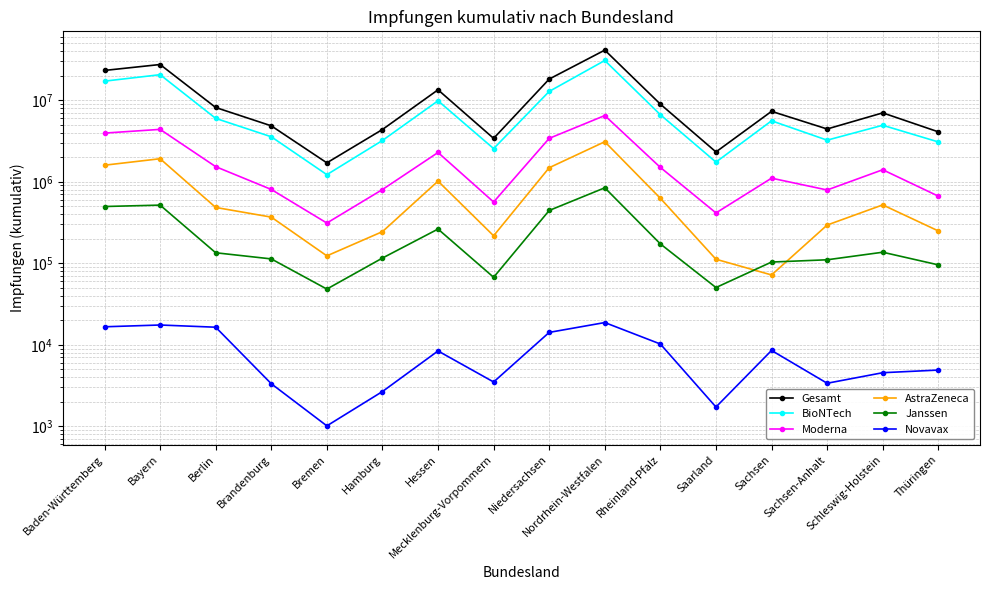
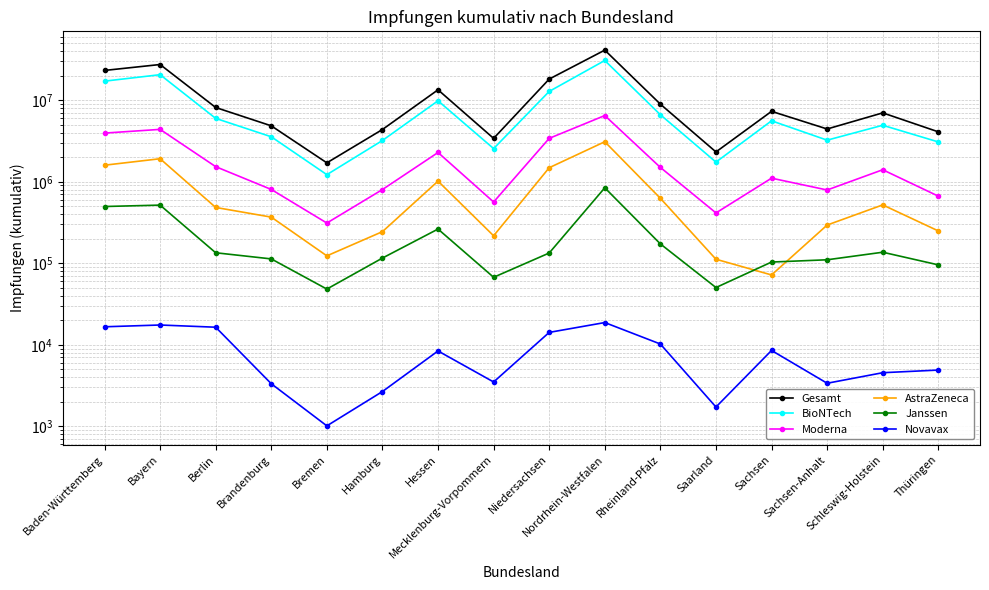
Janssen, Niedersachsen: 400000 -> 130000
